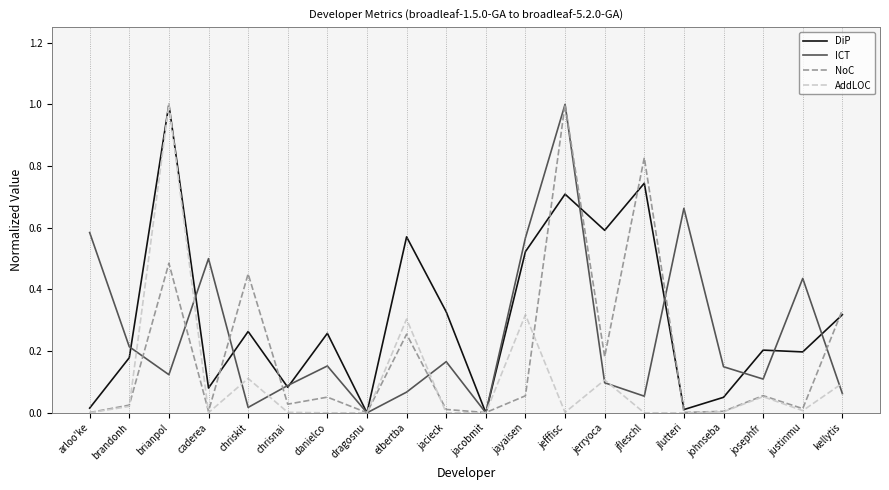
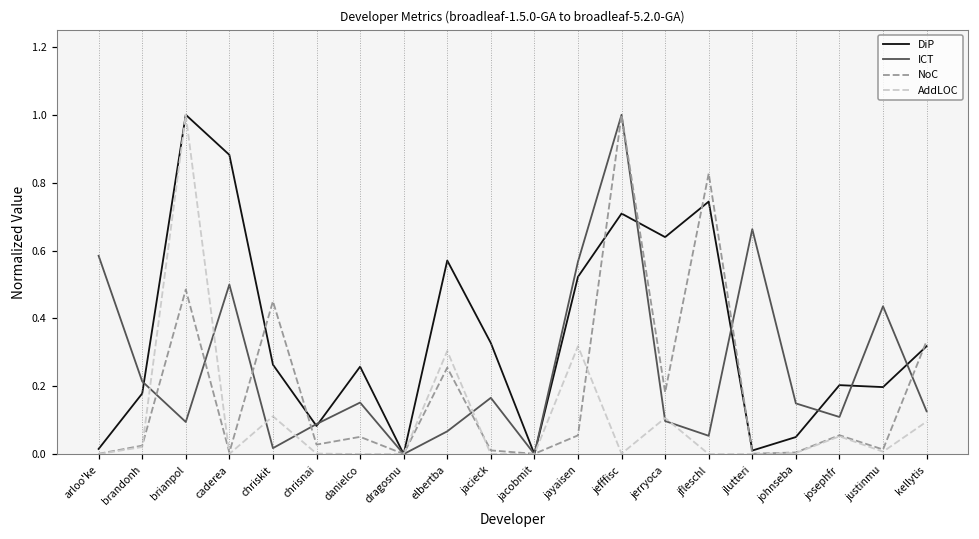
ICT, brianpol: 0.12 -> 0.09
DiP, caderea: 0.08 -> 0.88
DiP, jerryoca: 0.59 -> 0.64
ICT, kellytis: 0.06 -> 0.13
